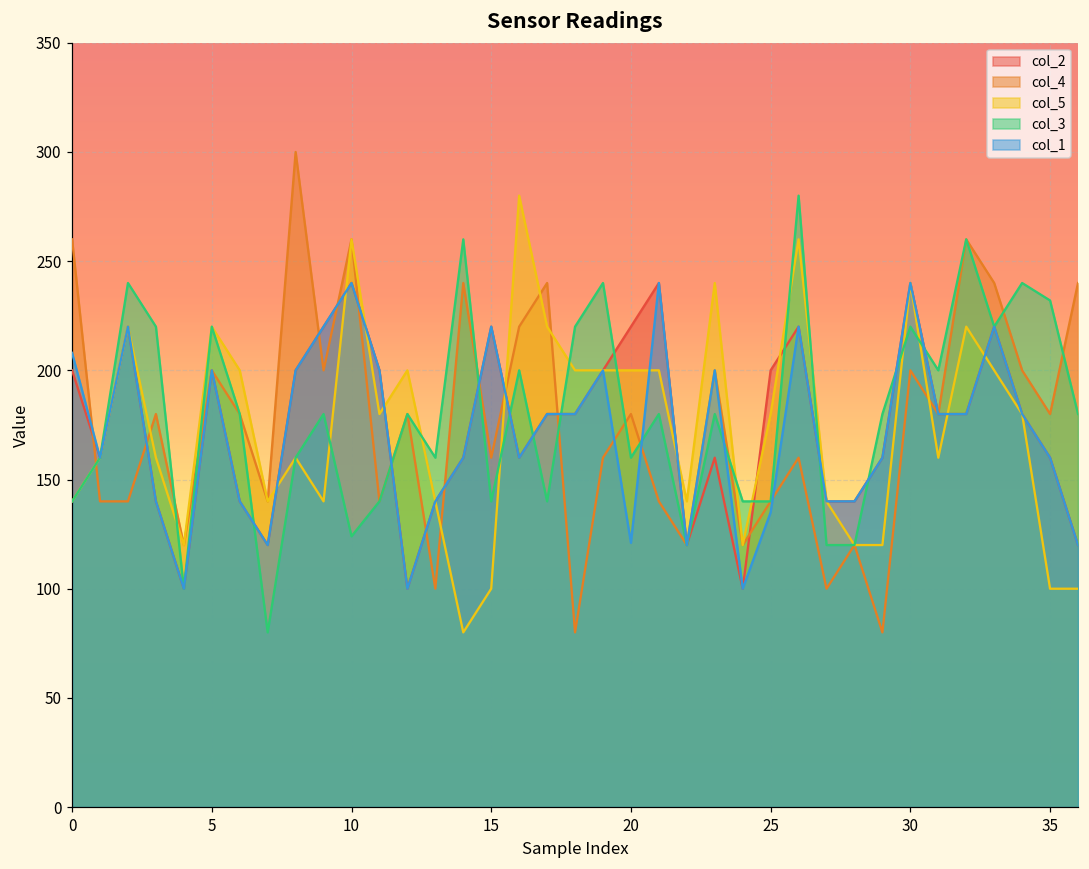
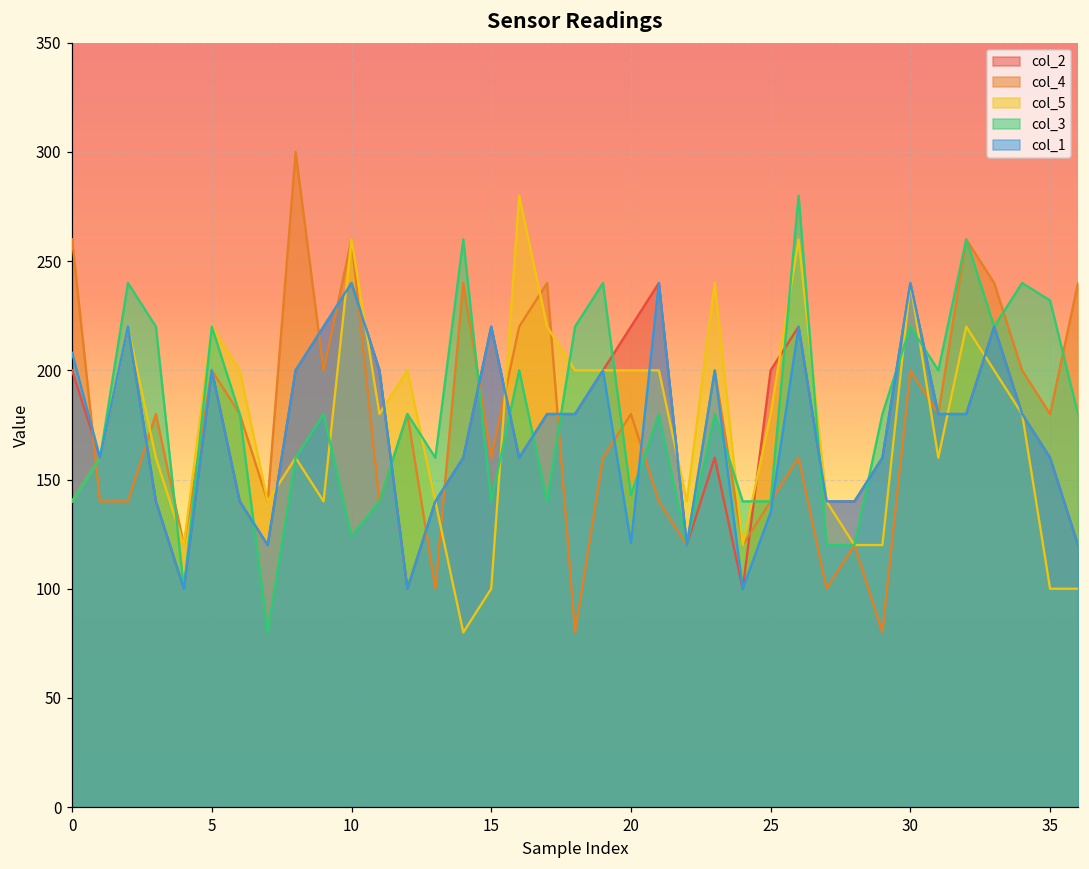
col_3, 20: 160 -> 143
